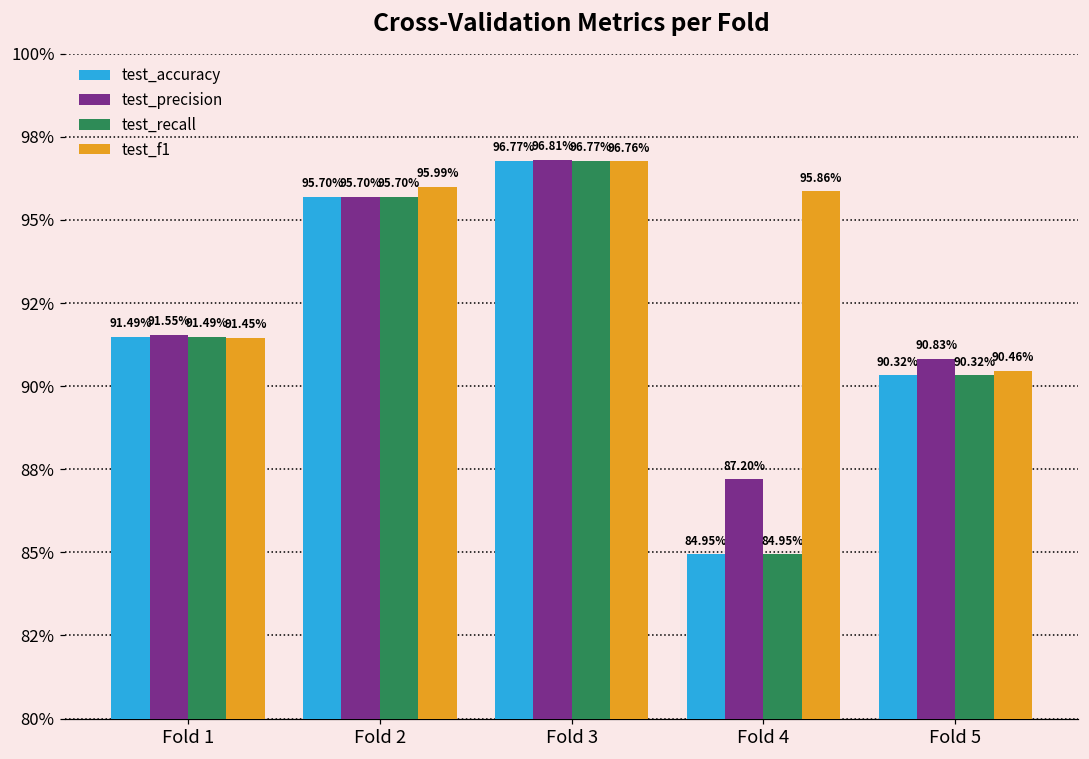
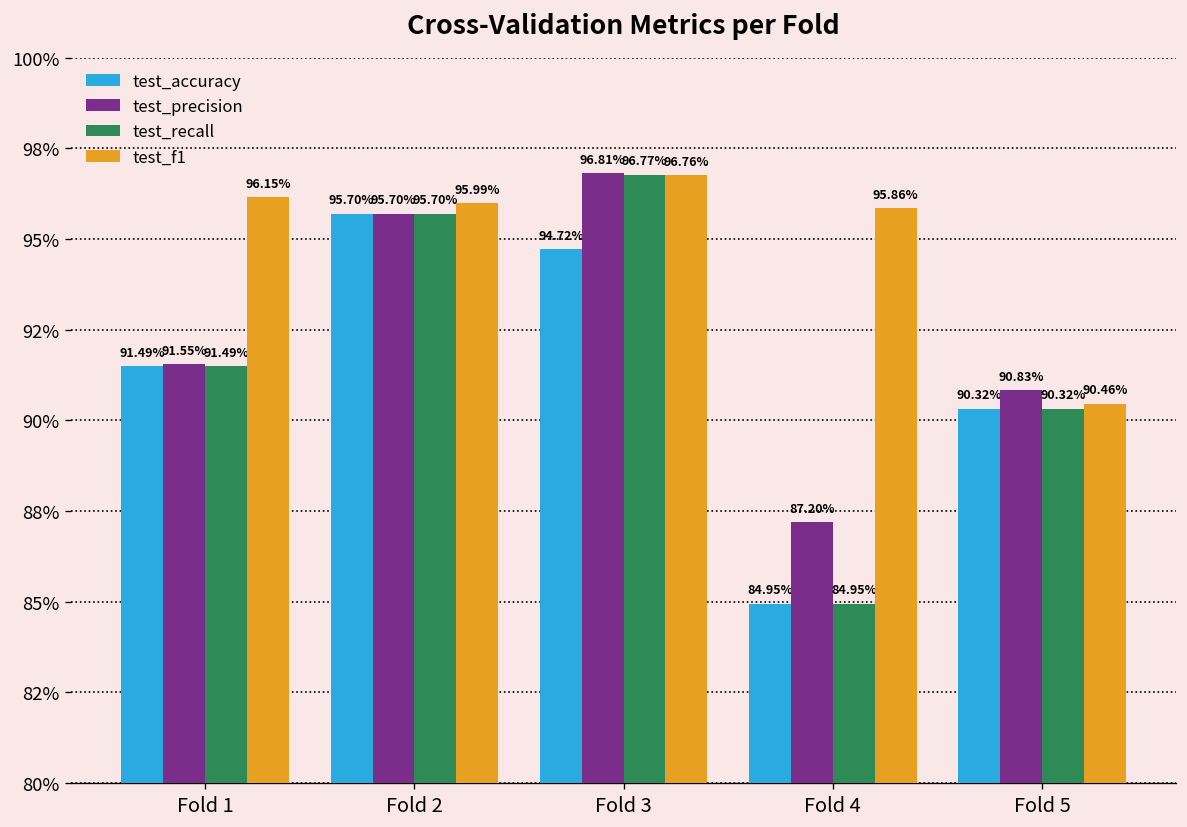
test_f1, Fold 1: 91.45% -> 96.15%
test_accuracy, Fold 3: 96.77% -> 94.72%
